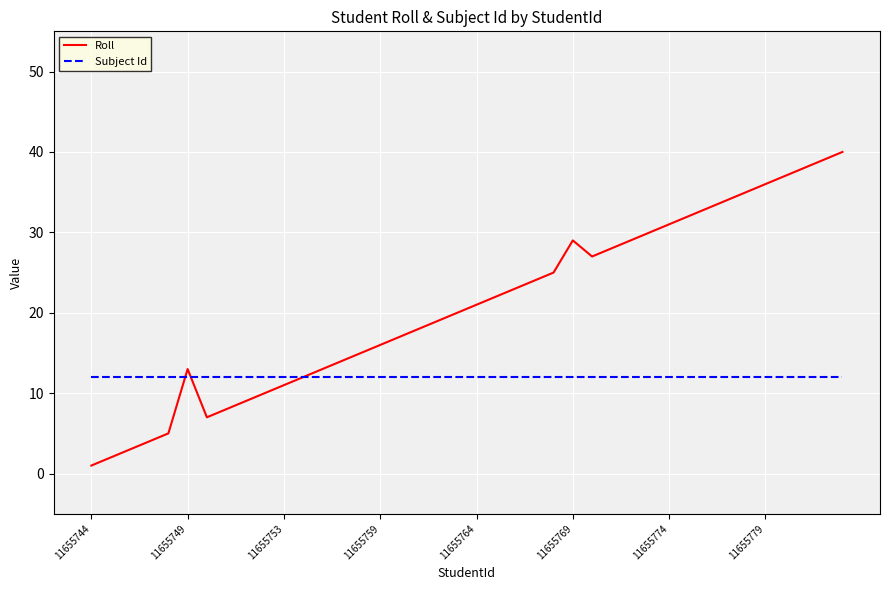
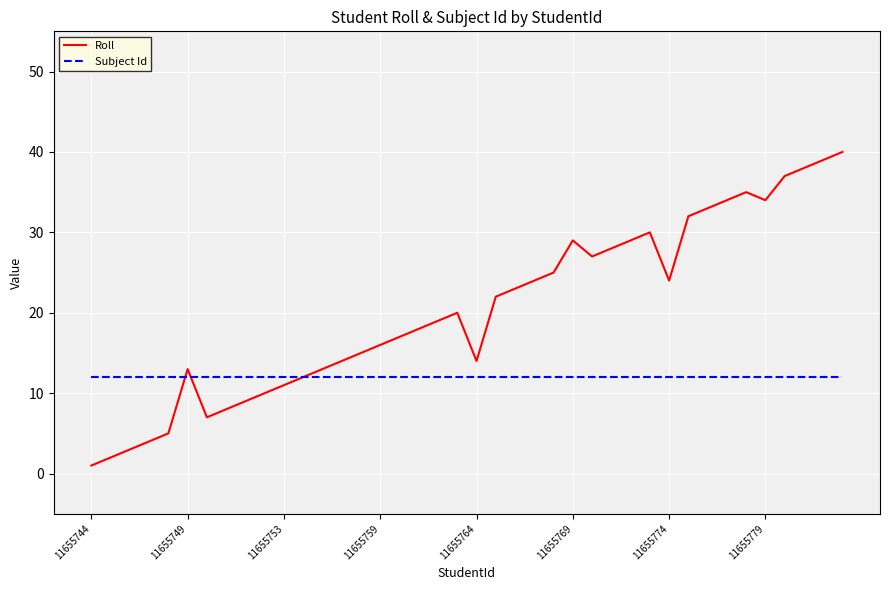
Roll, 11655764: 21 -> 14
Roll, 11655774: 31 -> 24
Roll, 11655779: 36 -> 34
